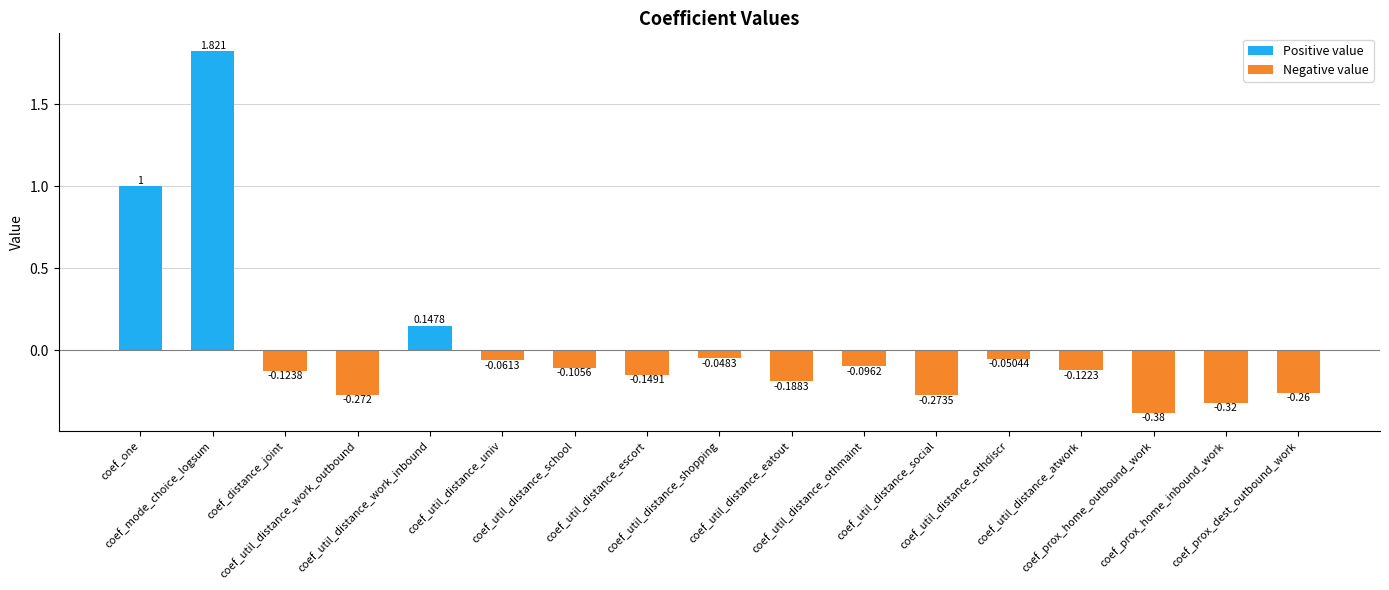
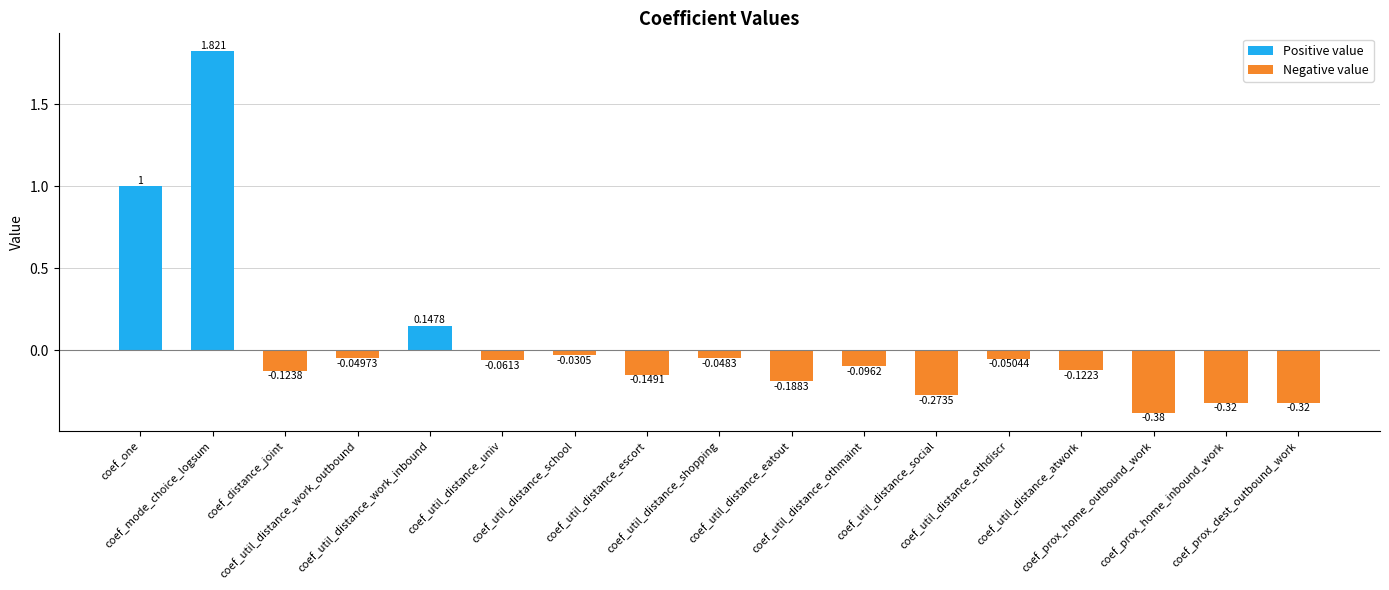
coef_util_distance_work_outbound: -0.272 -> -0.04973
coef_util_distance_school: -0.1056 -> -0.0305
coef_prox_dest_outbound_work: -0.26 -> -0.32
